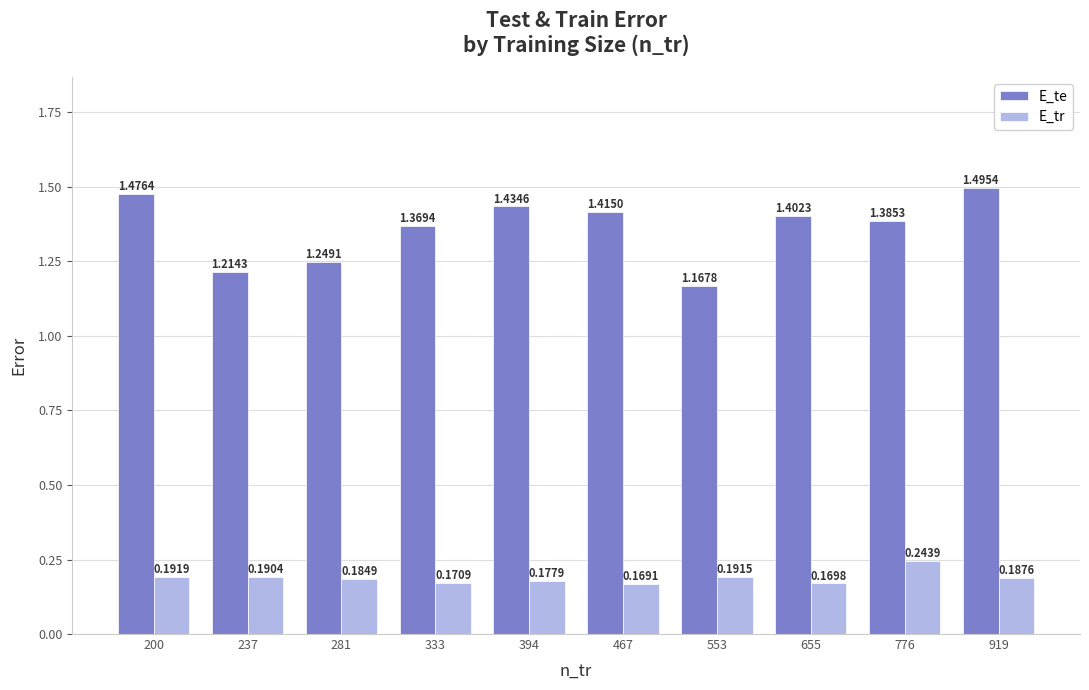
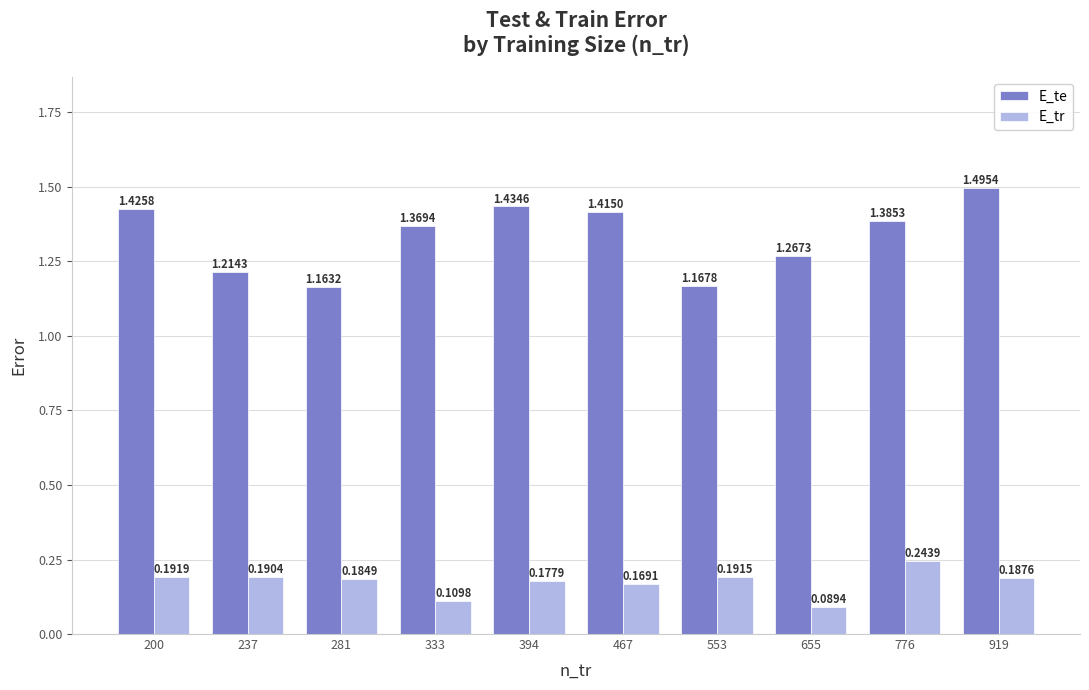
E_te, 200: 1.4764 -> 1.4258
E_te, 281: 1.2491 -> 1.1632
E_tr, 333: 0.1709 -> 0.1098
E_te, 655: 1.4023 -> 1.2673
E_tr, 655: 0.1698 -> 0.0894
